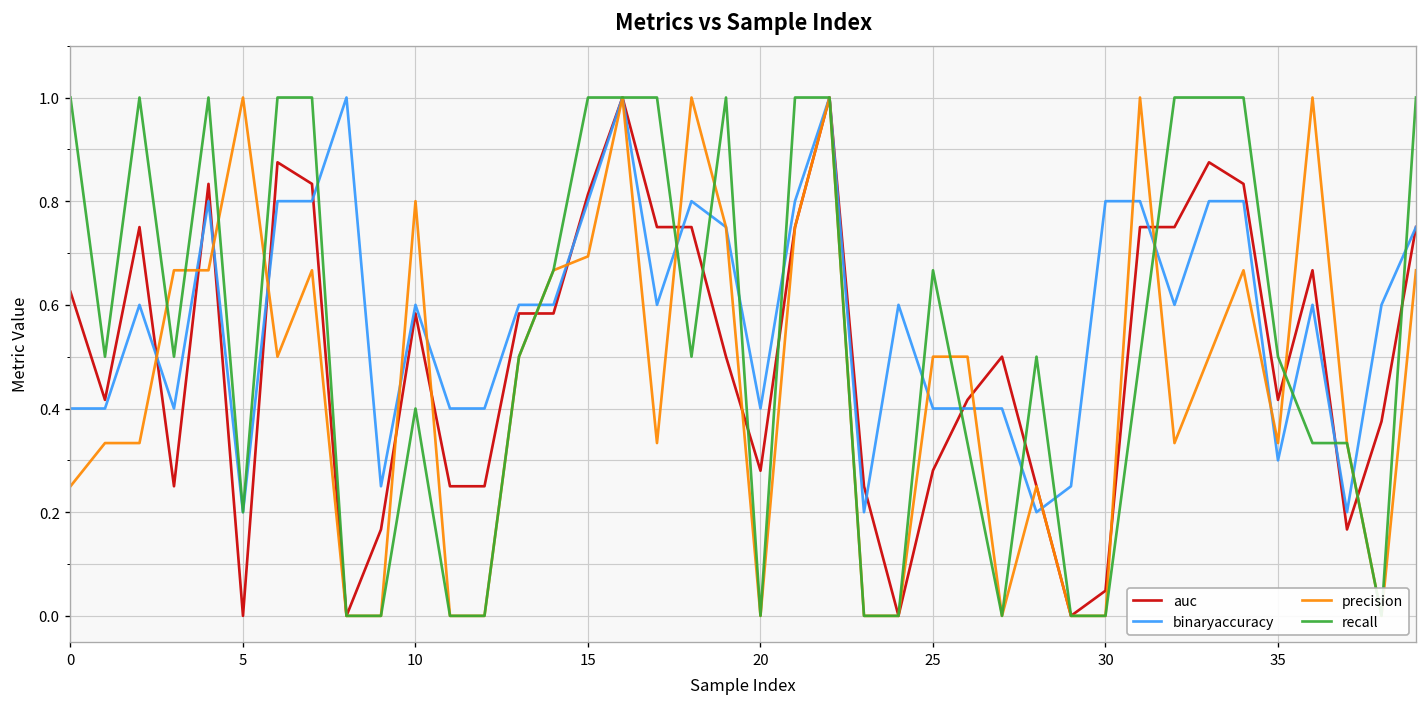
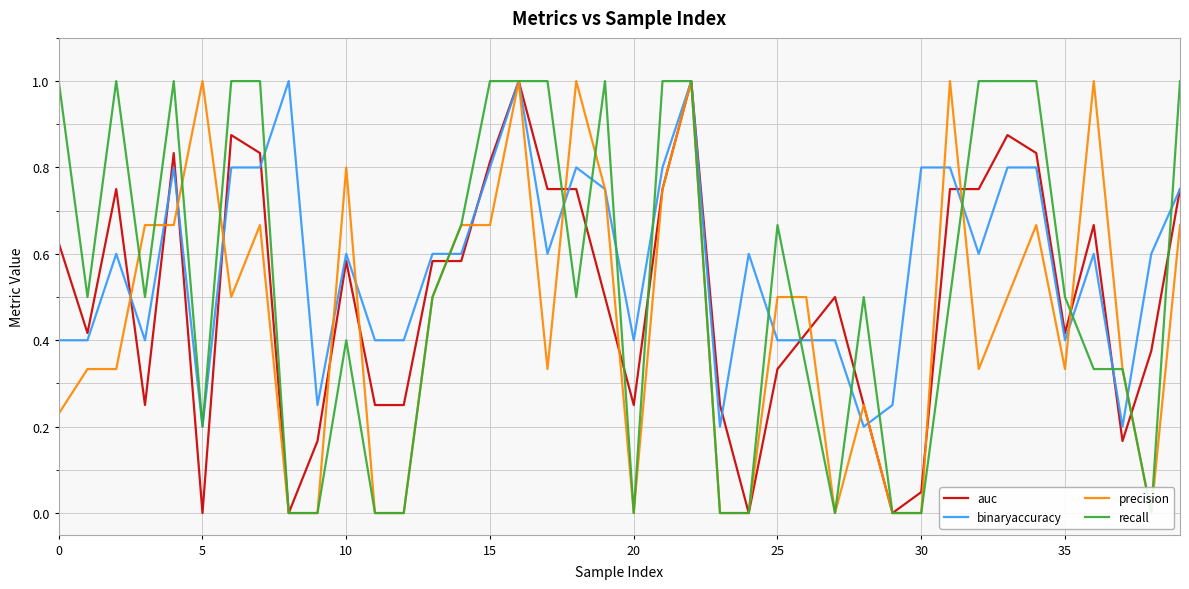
precision, 0: 0.25 -> 0.23
precision, 15: 0.69 -> 0.67
auc, 20: 0.28 -> 0.25
auc, 25: 0.28 -> 0.33
binaryaccuracy, 35: 0.3 -> 0.4
